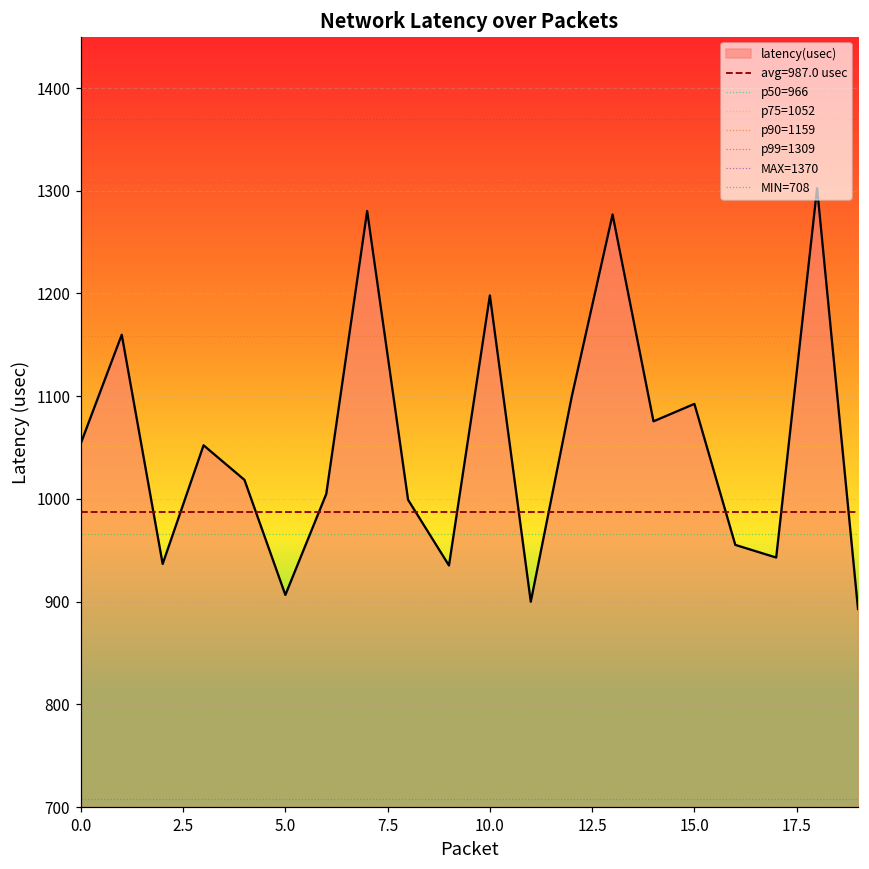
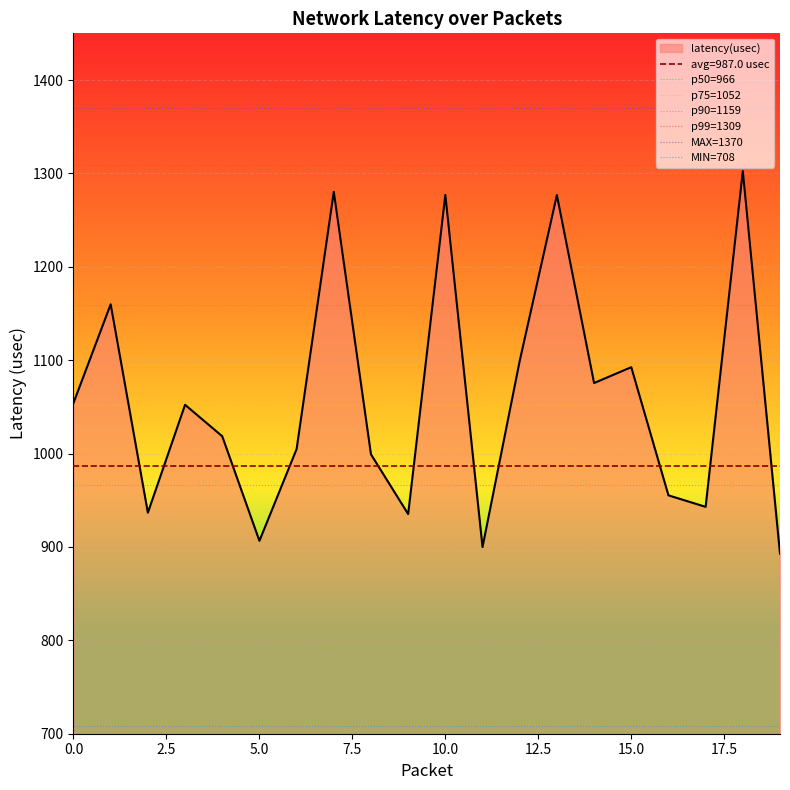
10.0: 1200 -> 1280
